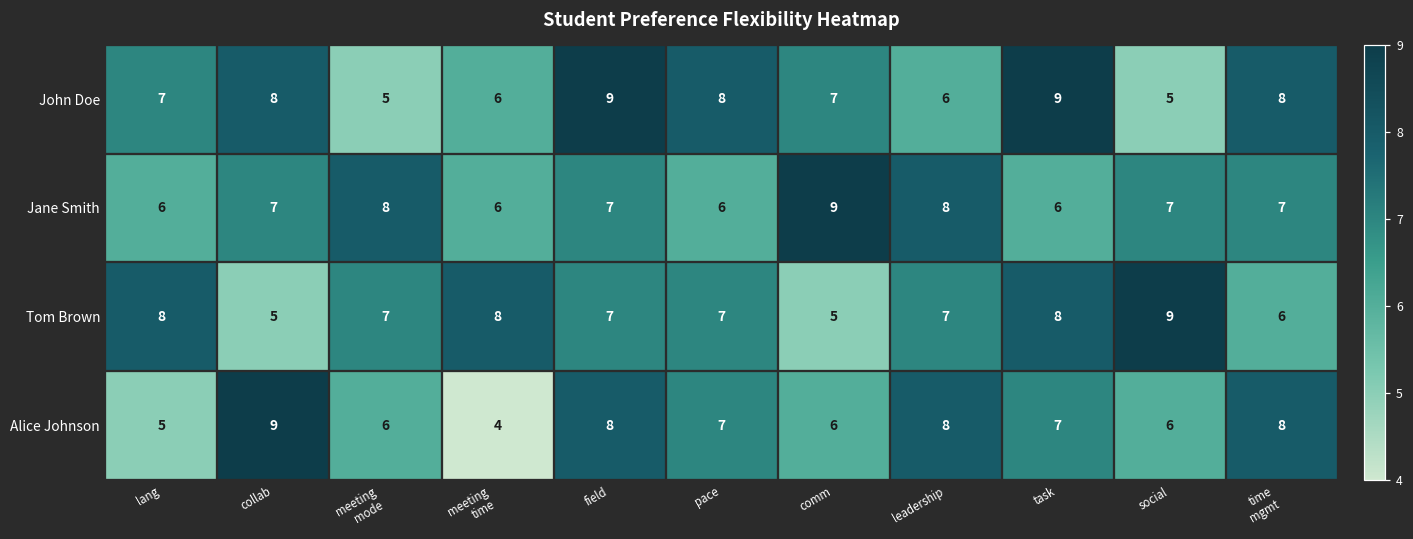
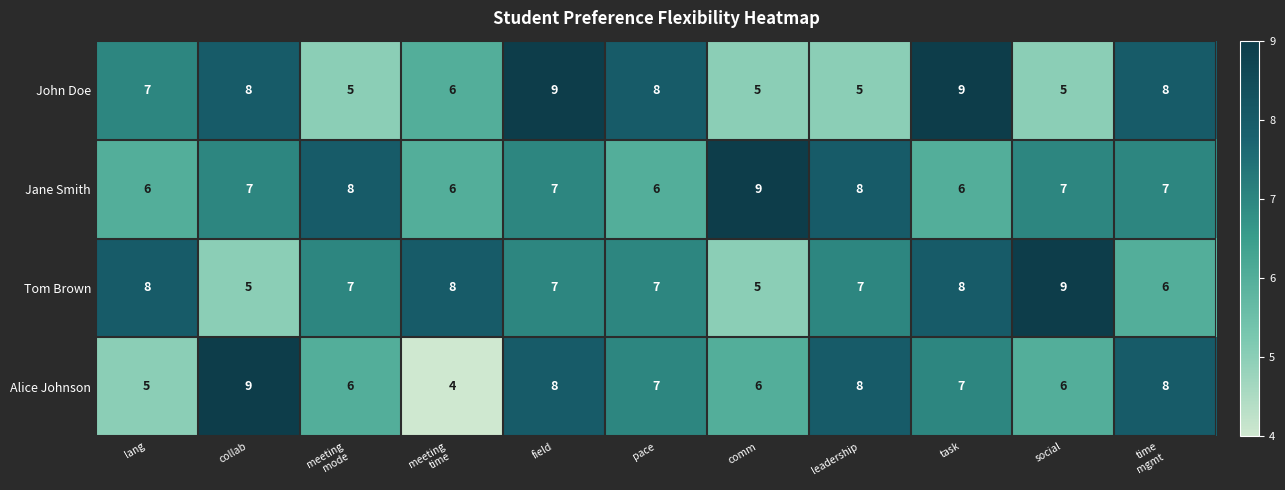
John Doe, comm: 7 -> 5
John Doe, leadership: 6 -> 5
